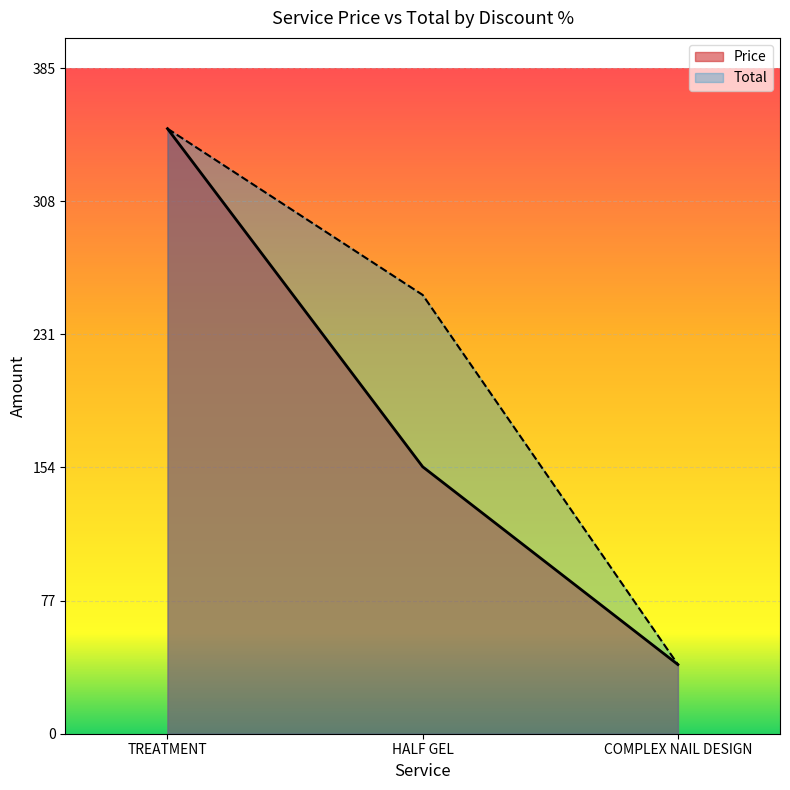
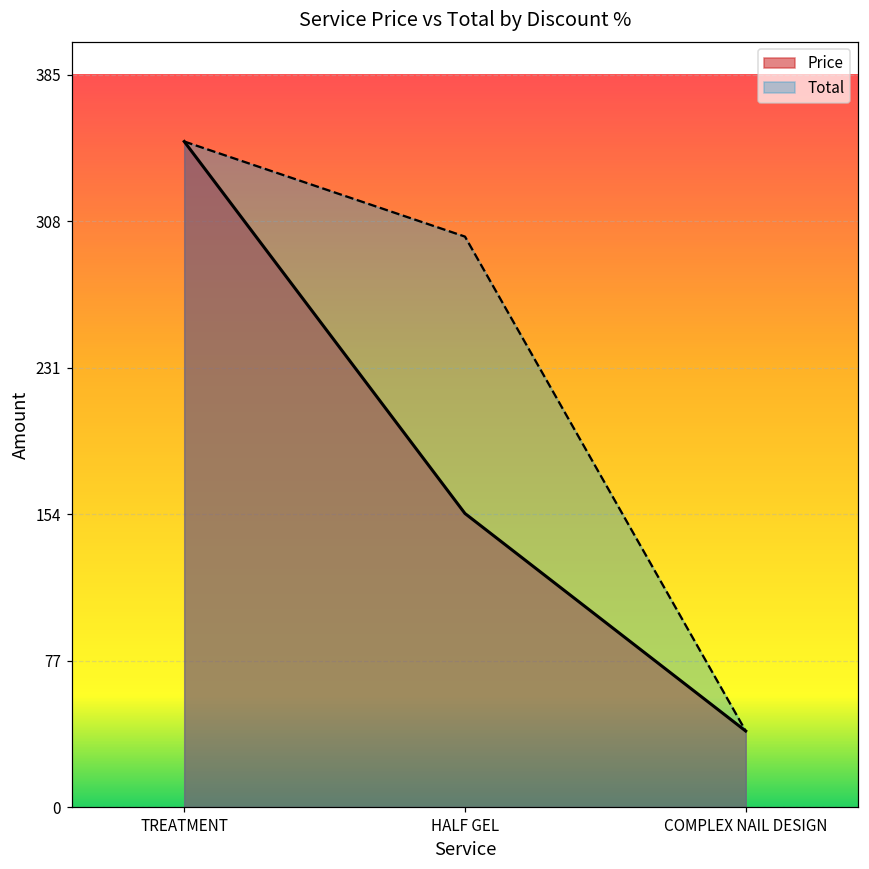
Total, HALF GEL: 254 -> 300
